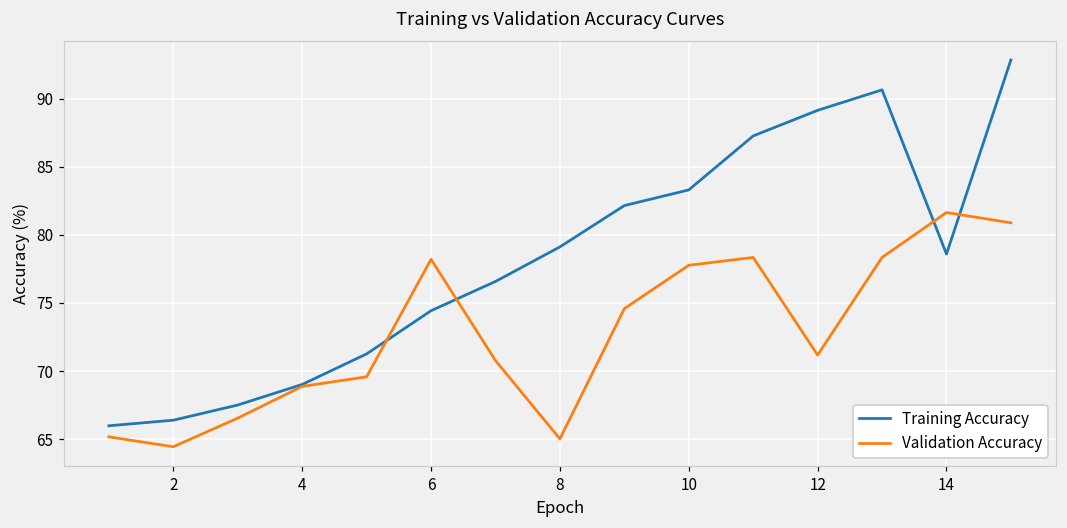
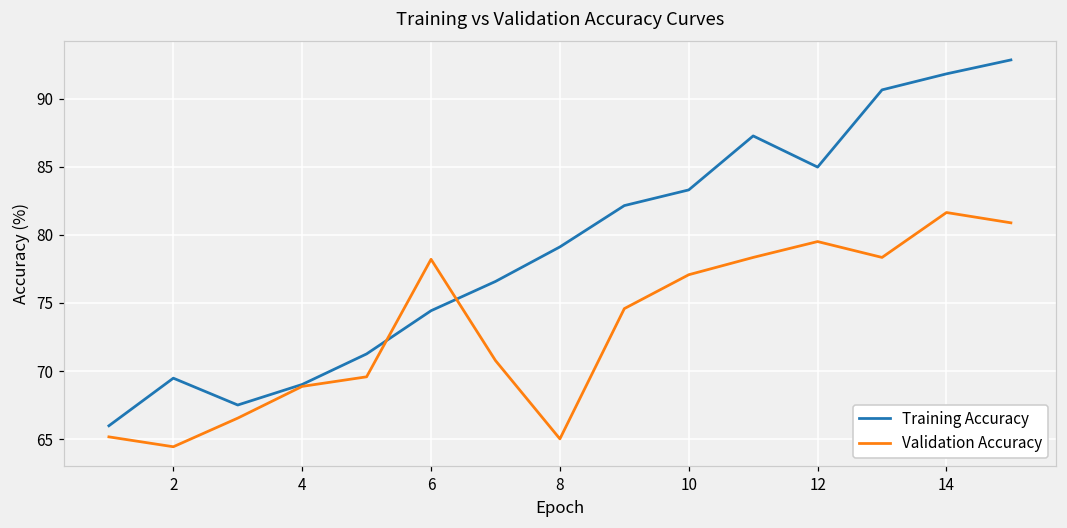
Training Accuracy, 2: 66.4 -> 69.5
Validation Accuracy, 10: 77.8 -> 77.1
Training Accuracy, 12: 89.1 -> 85.0
Validation Accuracy, 12: 71.2 -> 79.5
Training Accuracy, 14: 78.6 -> 91.8
